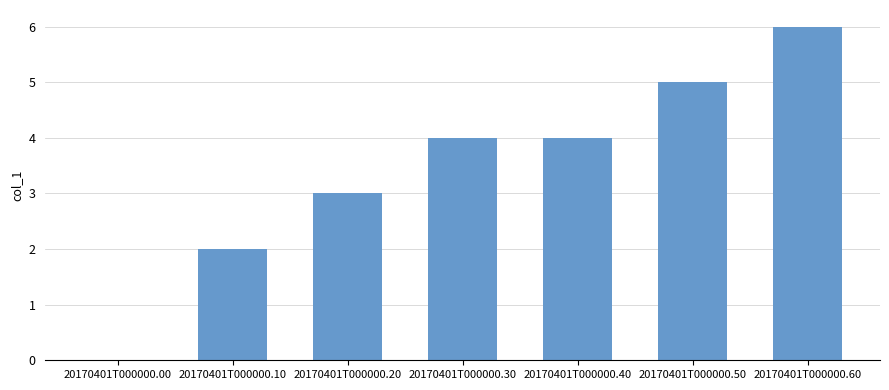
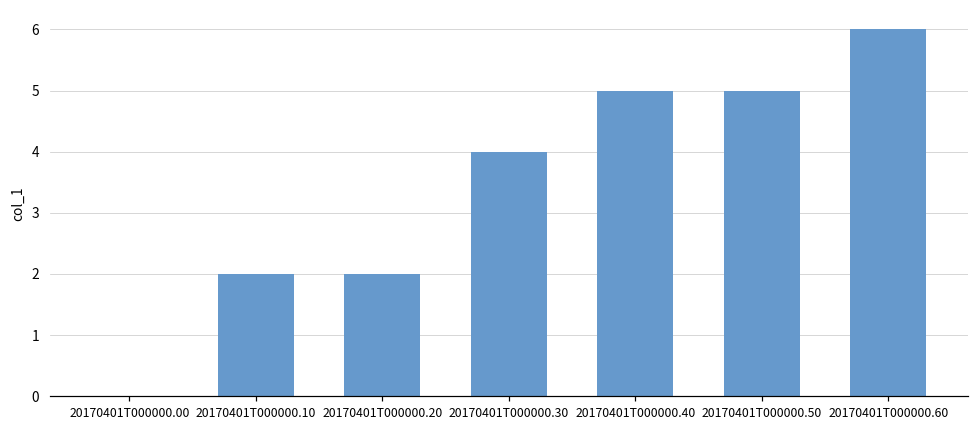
20170401T000000.20: 3 -> 2
20170401T000000.40: 4 -> 5
